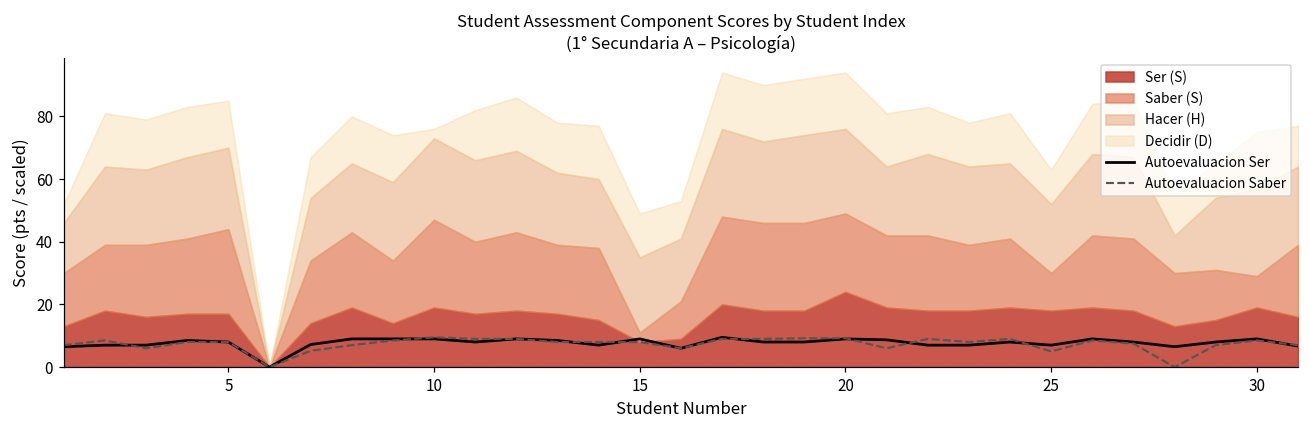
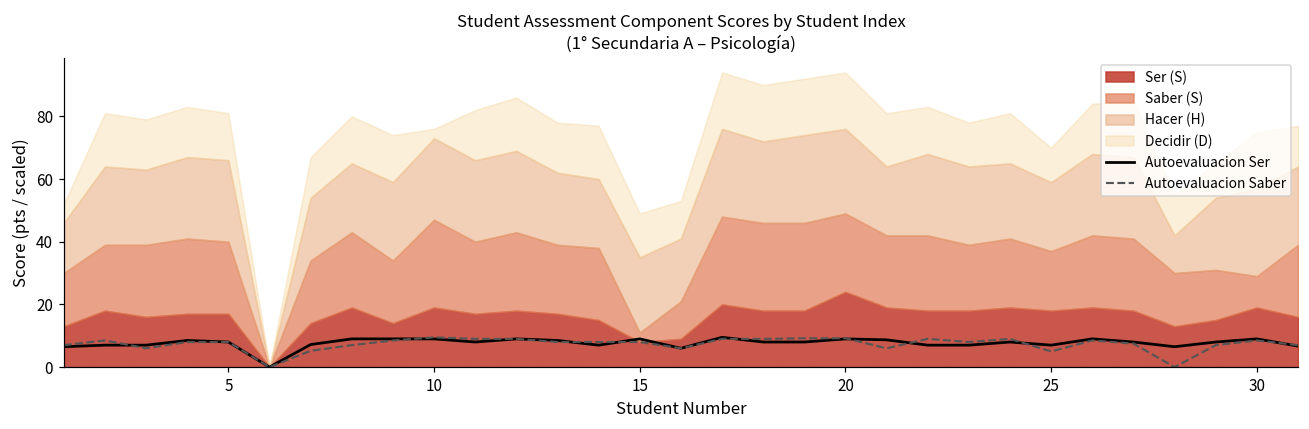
Saber (S), 5: 27 -> 23
Saber (S), 25: 12 -> 19
